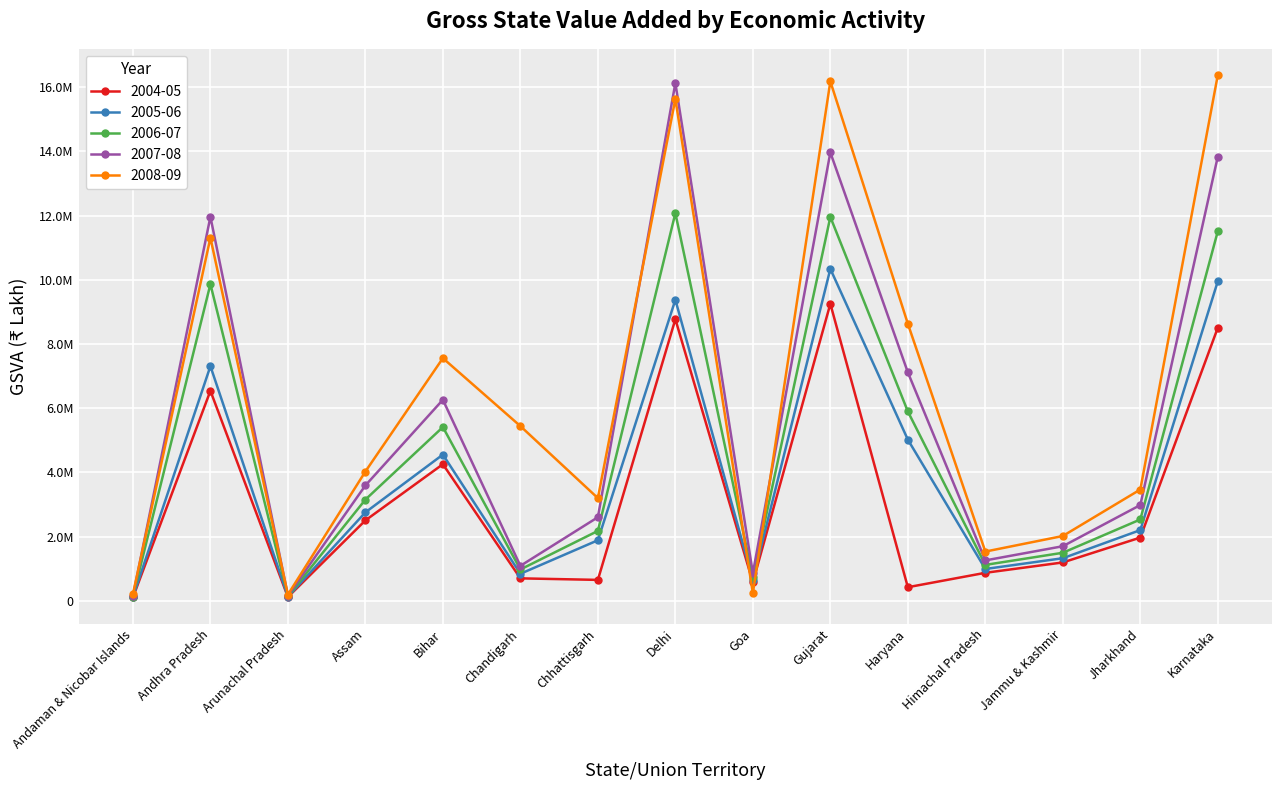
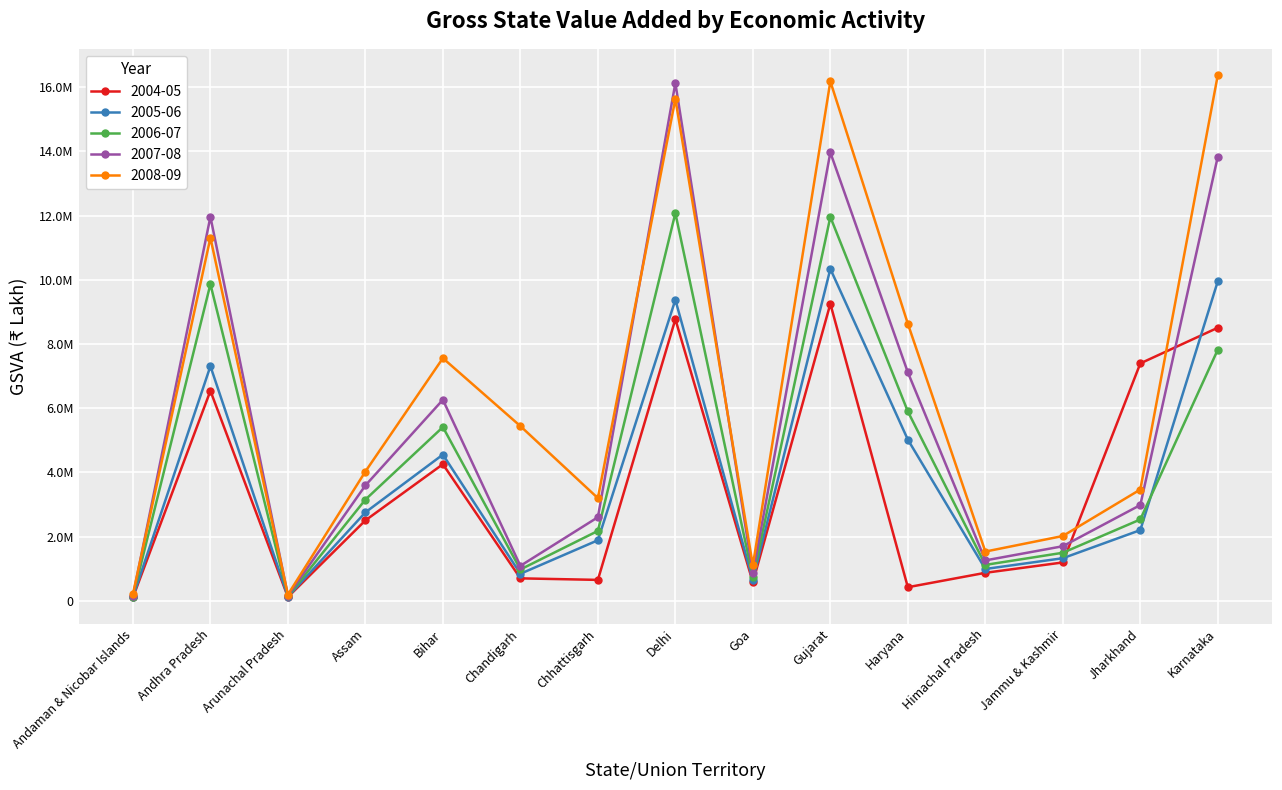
2008-09, Goa: 200000 -> 1100000
2004-05, Jharkhand: 2000000 -> 7400000
2006-07, Karnataka: 11500000 -> 7800000
